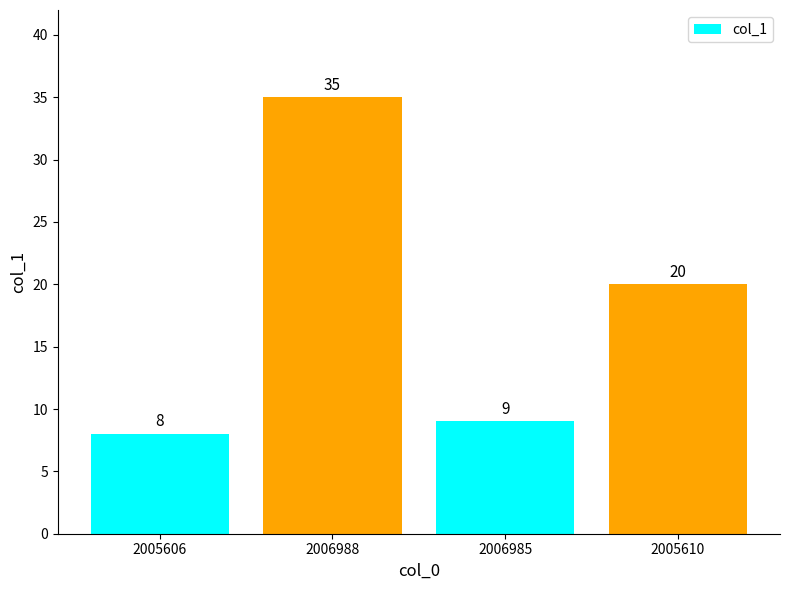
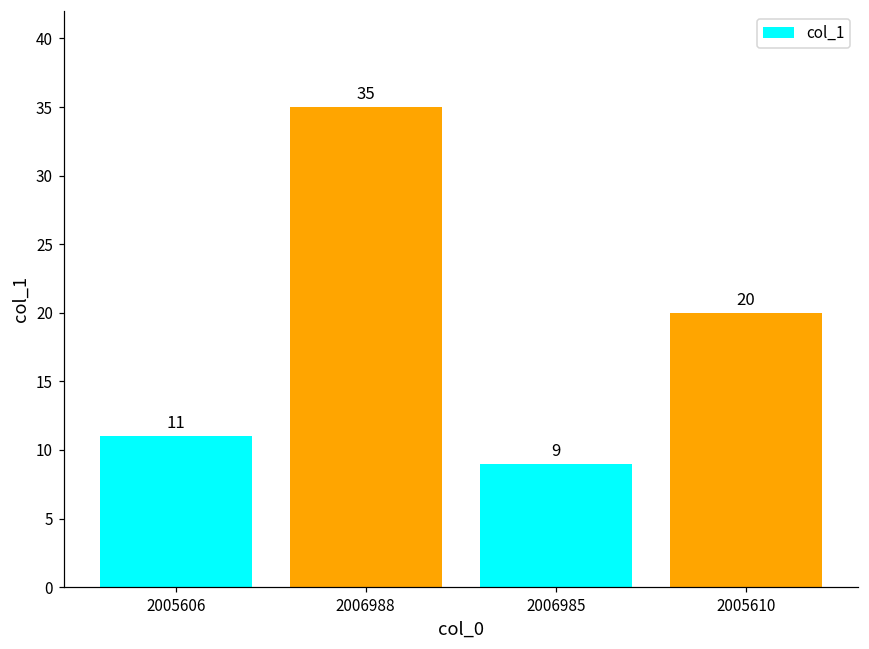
2005606: 8 -> 11
